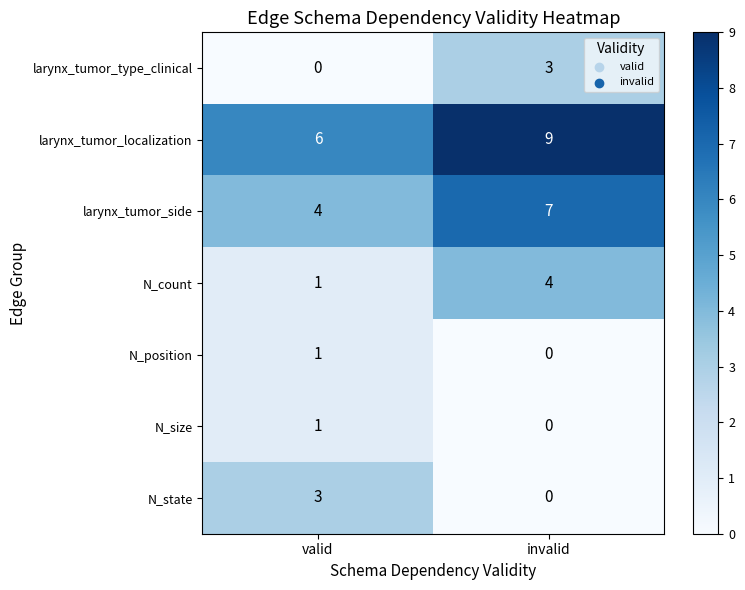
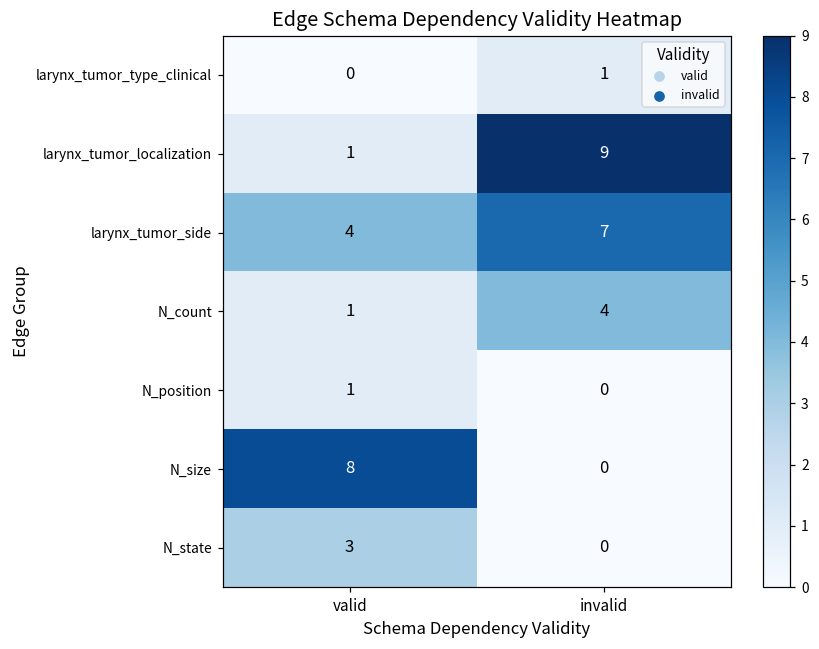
larynx_tumor_type_clinical, invalid: 3 -> 1
larynx_tumor_localization, valid: 6 -> 1
N_size, valid: 1 -> 8
